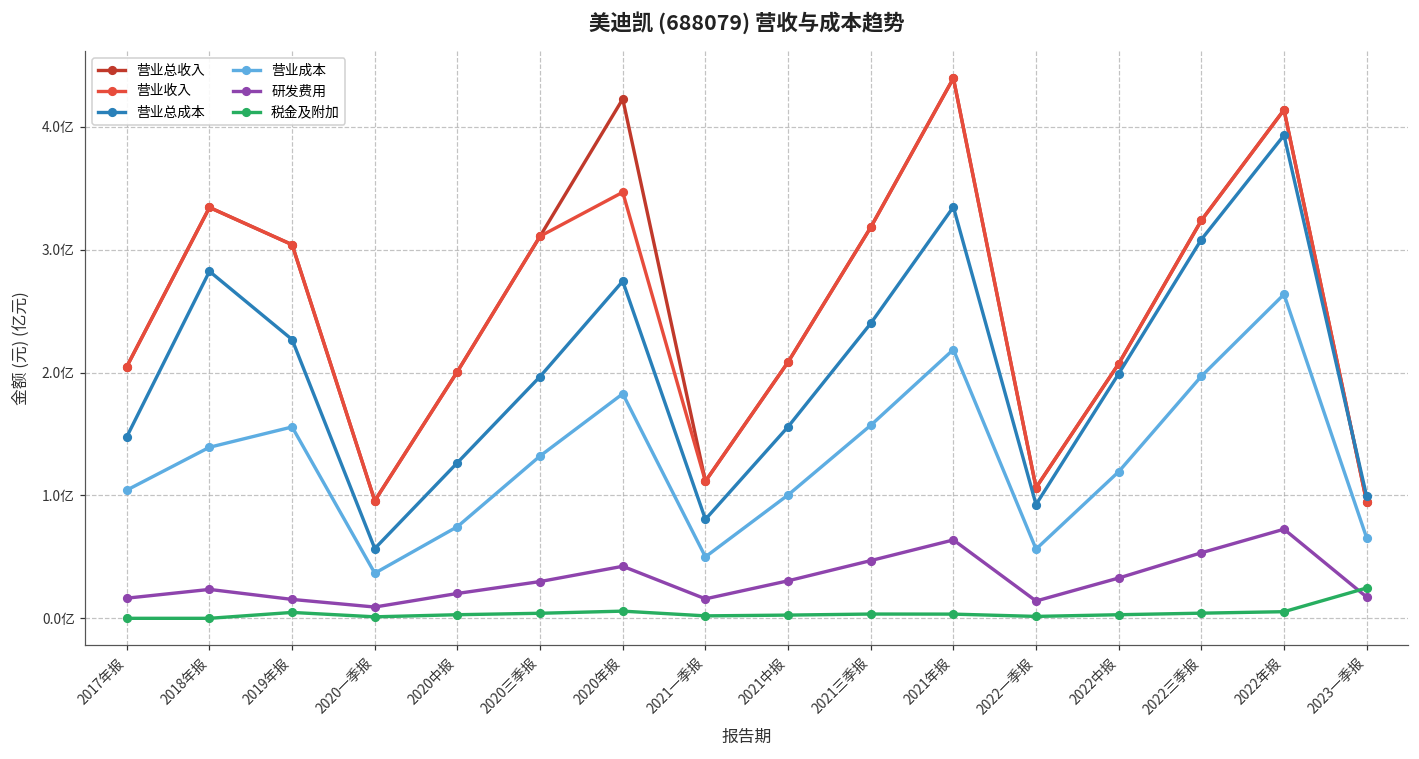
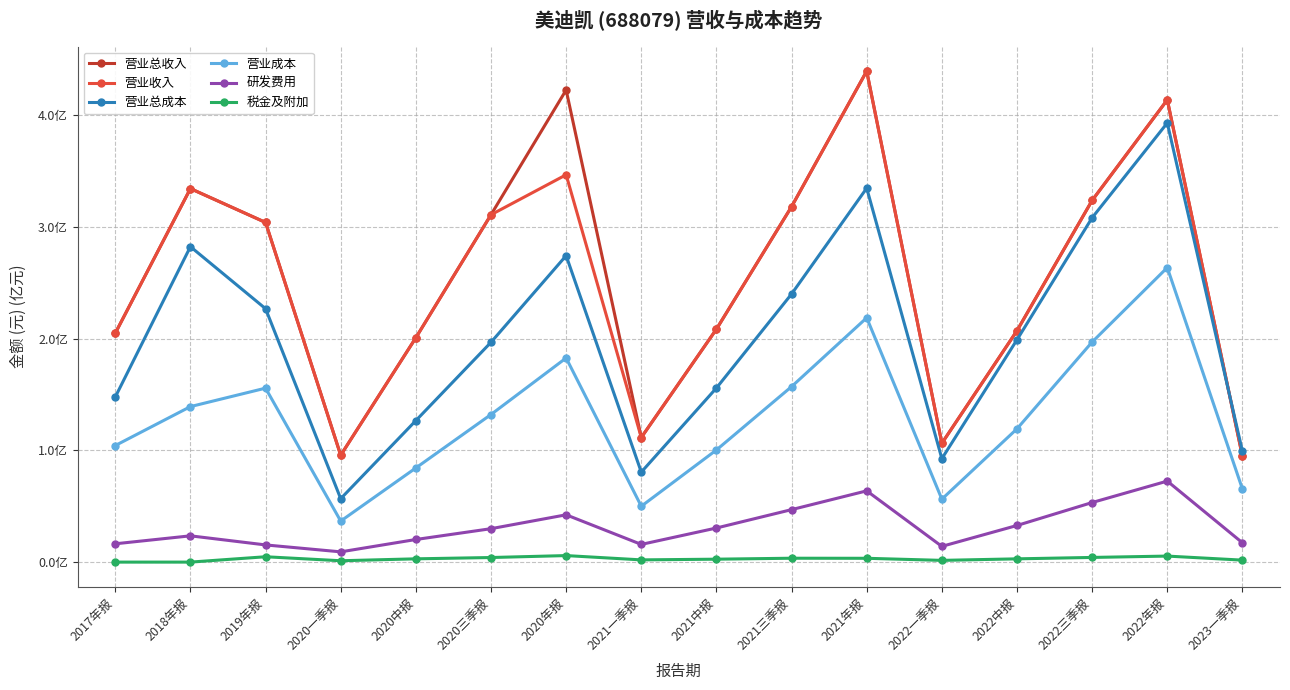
营业成本, 2020中报: 0.75亿 -> 0.84亿
税金及附加, 2023一季报: 0.25亿 -> 0.02亿
